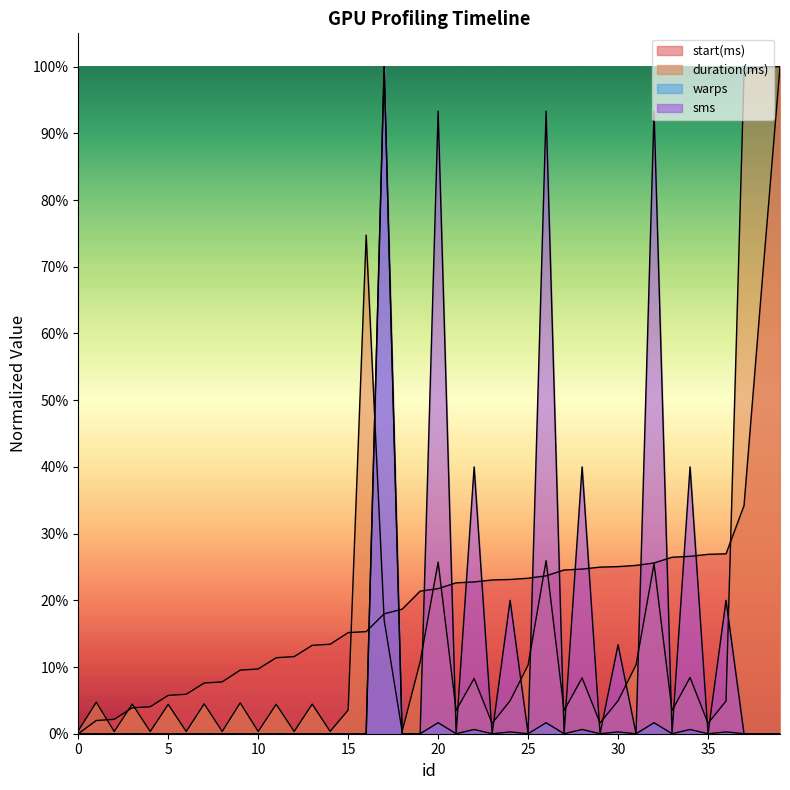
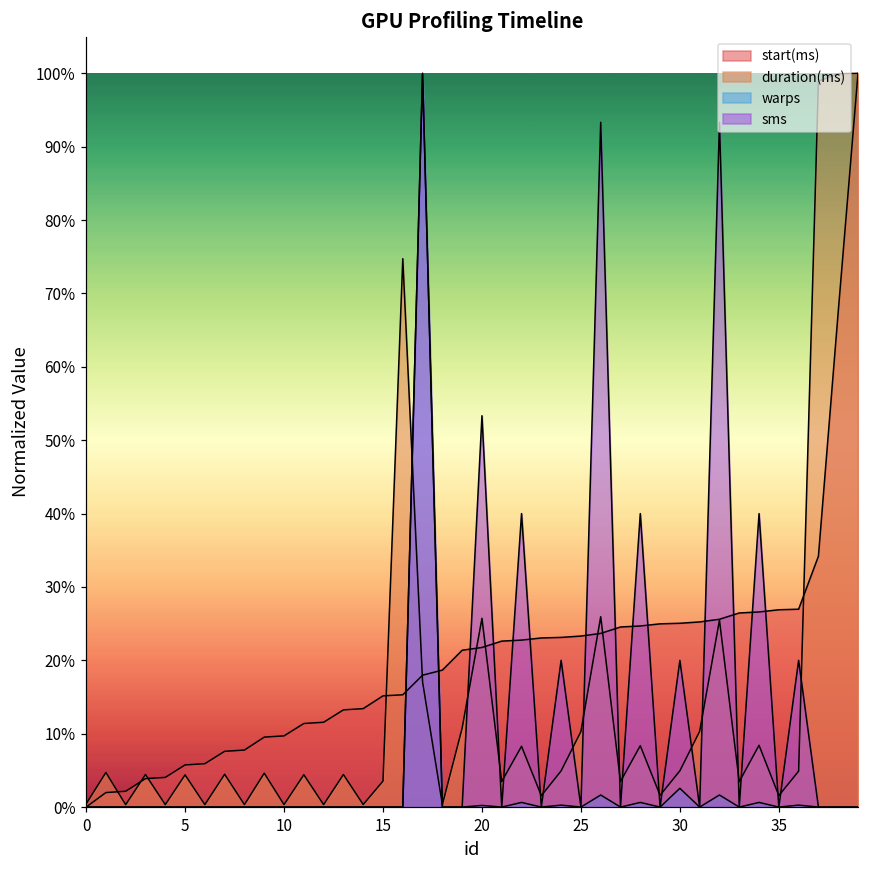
warps, 20: 2% -> 0%
sms, 20: 93% -> 53%
warps, 30: 0% -> 3%
sms, 30: 13% -> 20%
